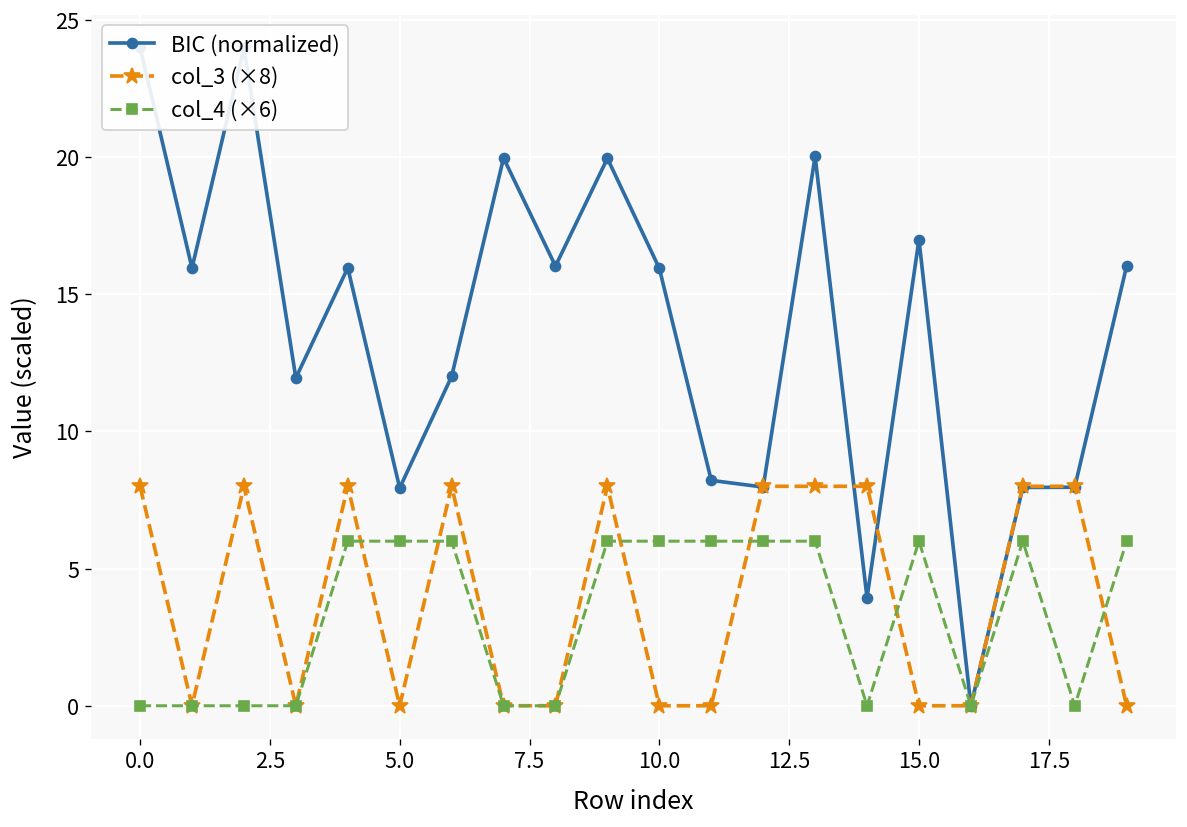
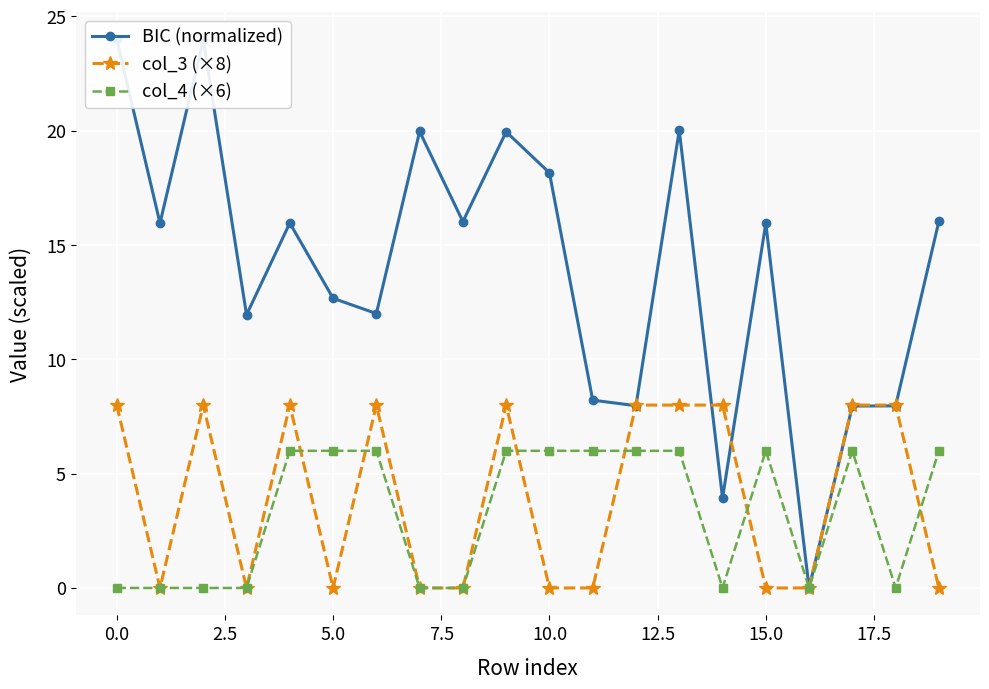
BIC (normalized), 5.0: 7.9 -> 12.7
BIC (normalized), 10.0: 15.9 -> 18.2
BIC (normalized), 15.0: 17.0 -> 16.0
